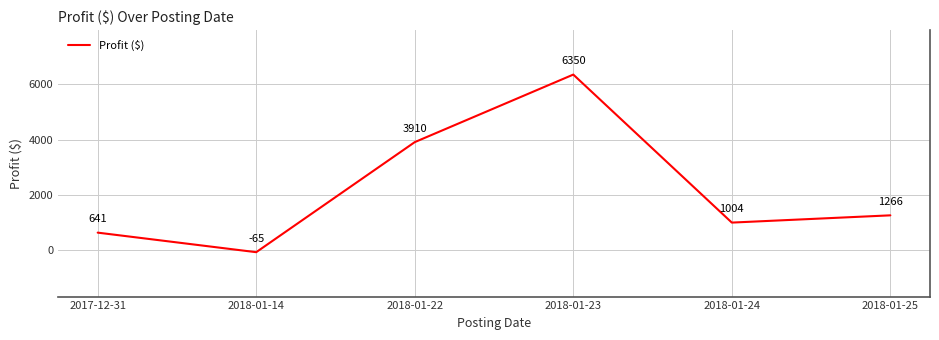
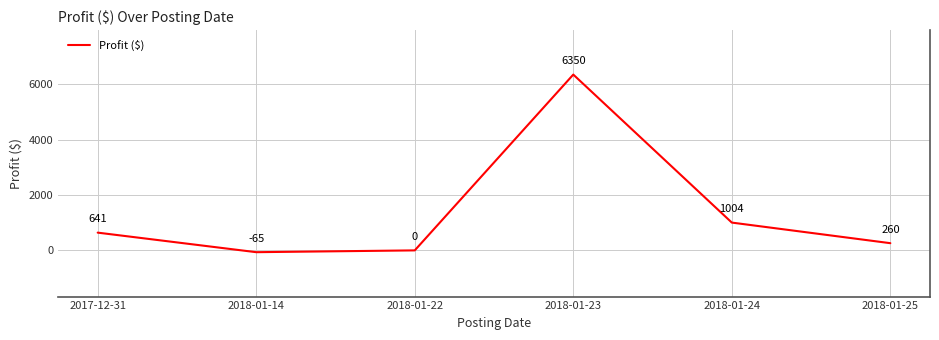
2018-01-22: 3910 -> 0
2018-01-25: 1266 -> 260
